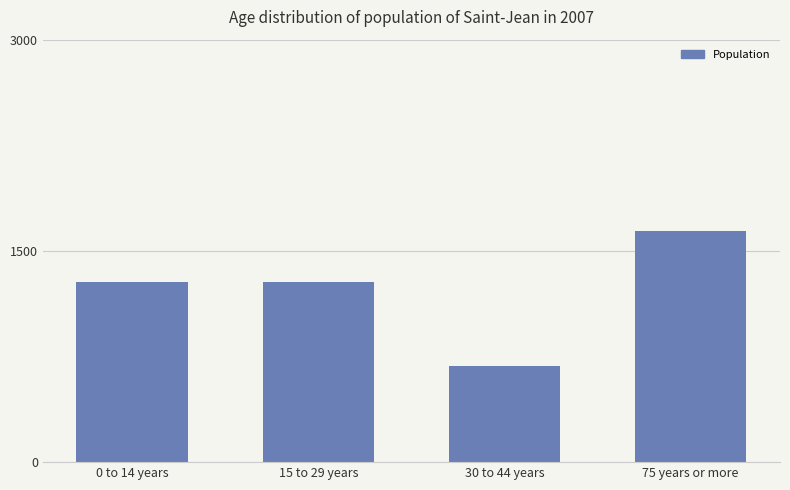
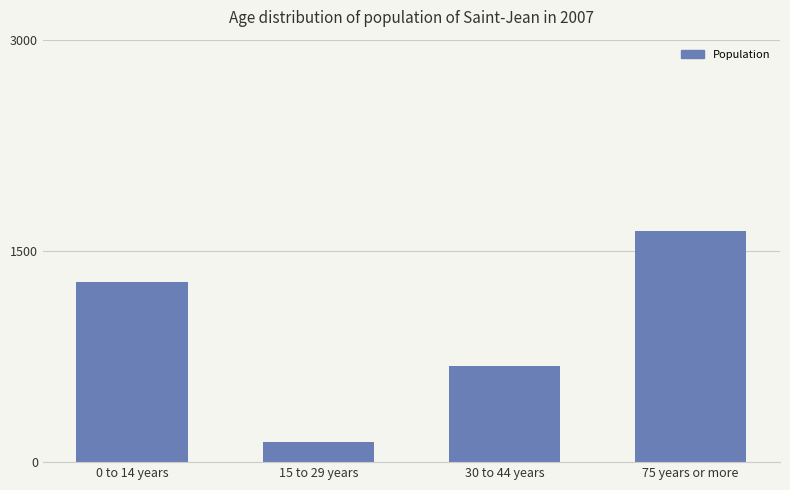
15 to 29 years: 1280 -> 140
